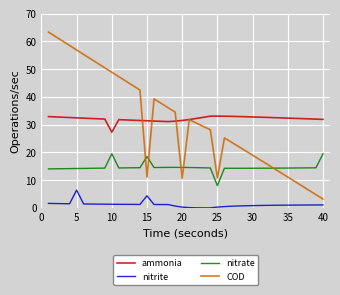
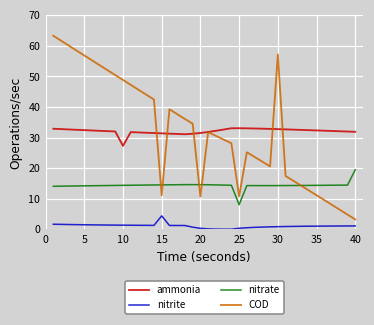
nitrite, 5: 6 -> 1
nitrate, 10: 20 -> 14
nitrate, 15: 19 -> 15
COD, 30: 19 -> 57
